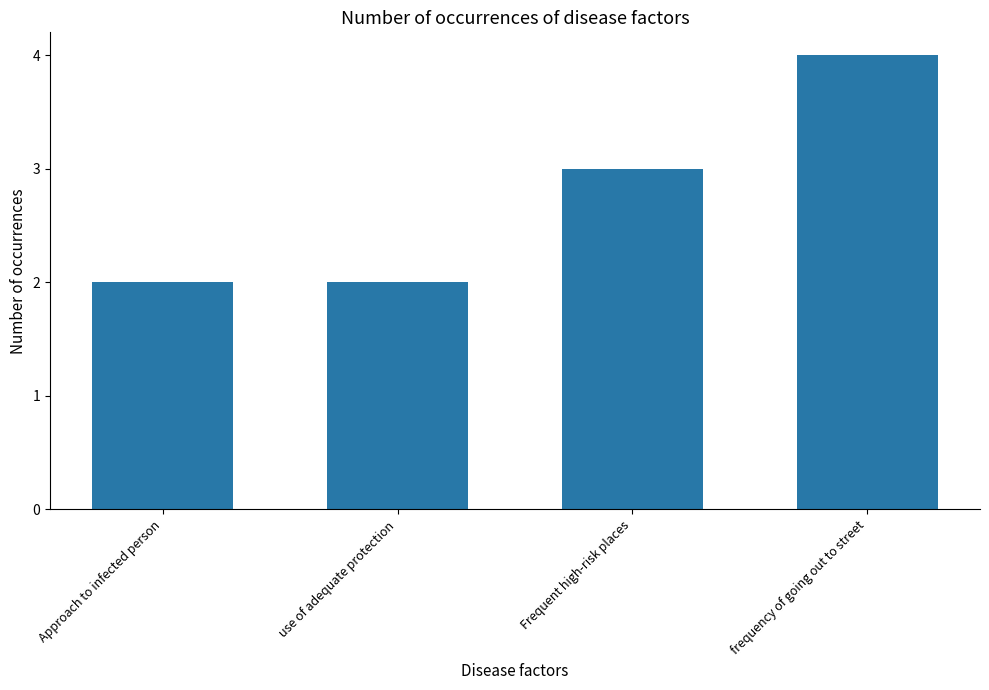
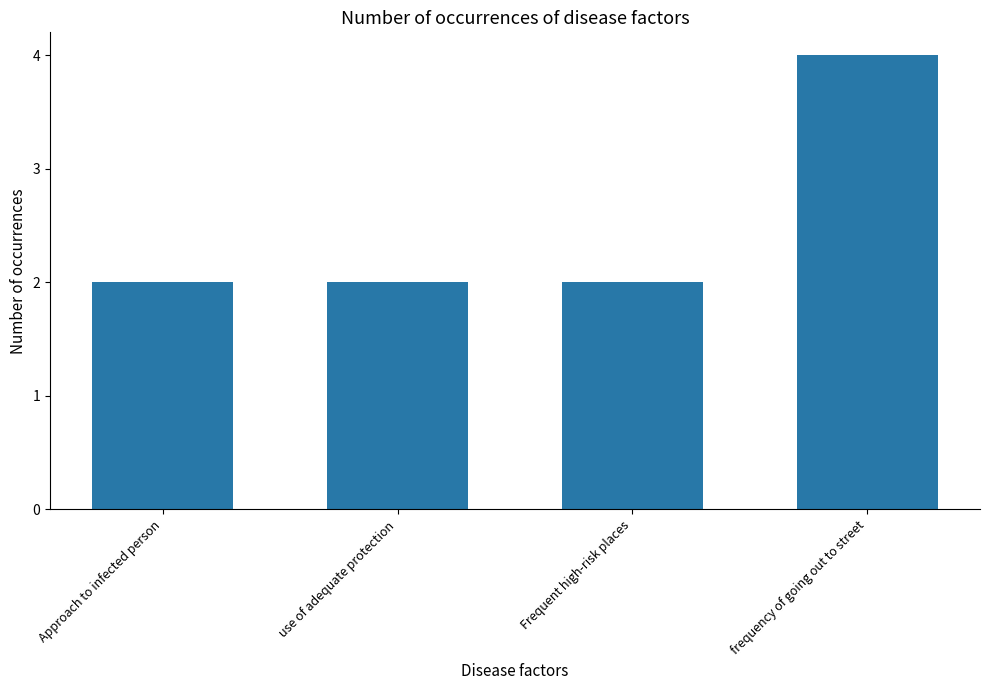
Frequent high-risk places: 3 -> 2
